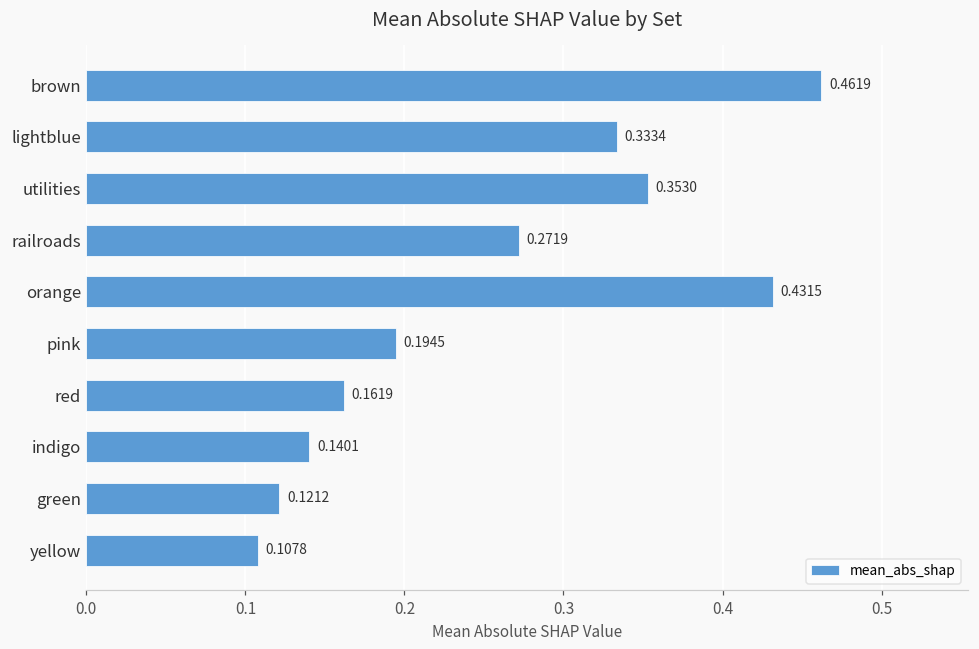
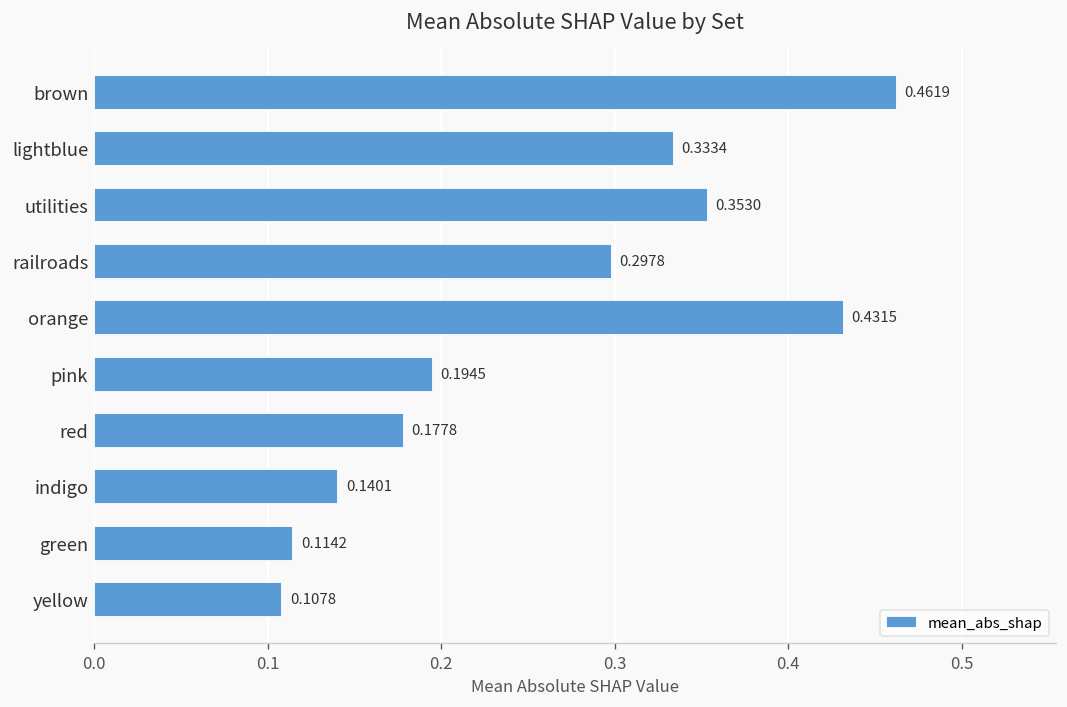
railroads: 0.2719 -> 0.2978
red: 0.1619 -> 0.1778
green: 0.1212 -> 0.1142
